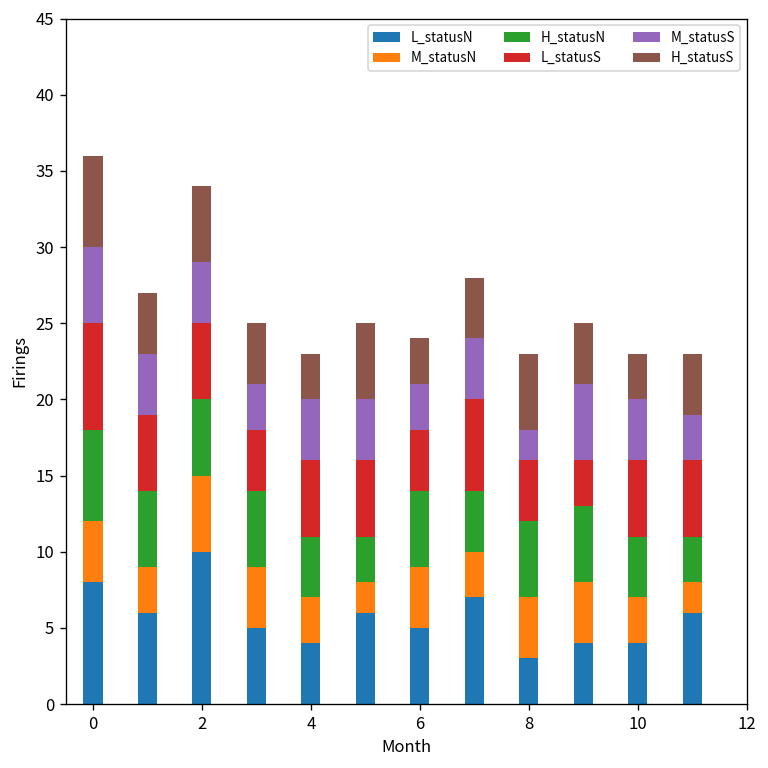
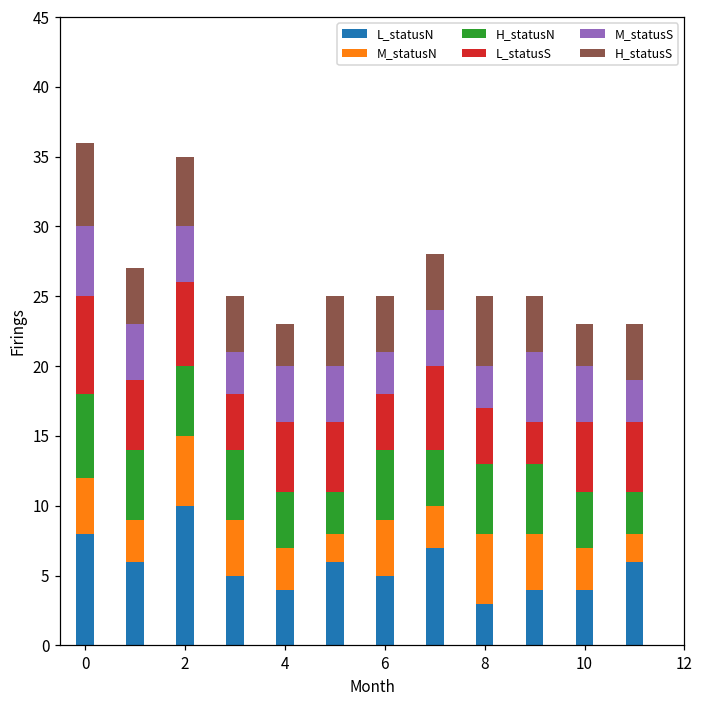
L_statusS, 2: 5 -> 6
H_statusS, 6: 3 -> 4
M_statusN, 8: 4 -> 5
M_statusS, 8: 2 -> 3
